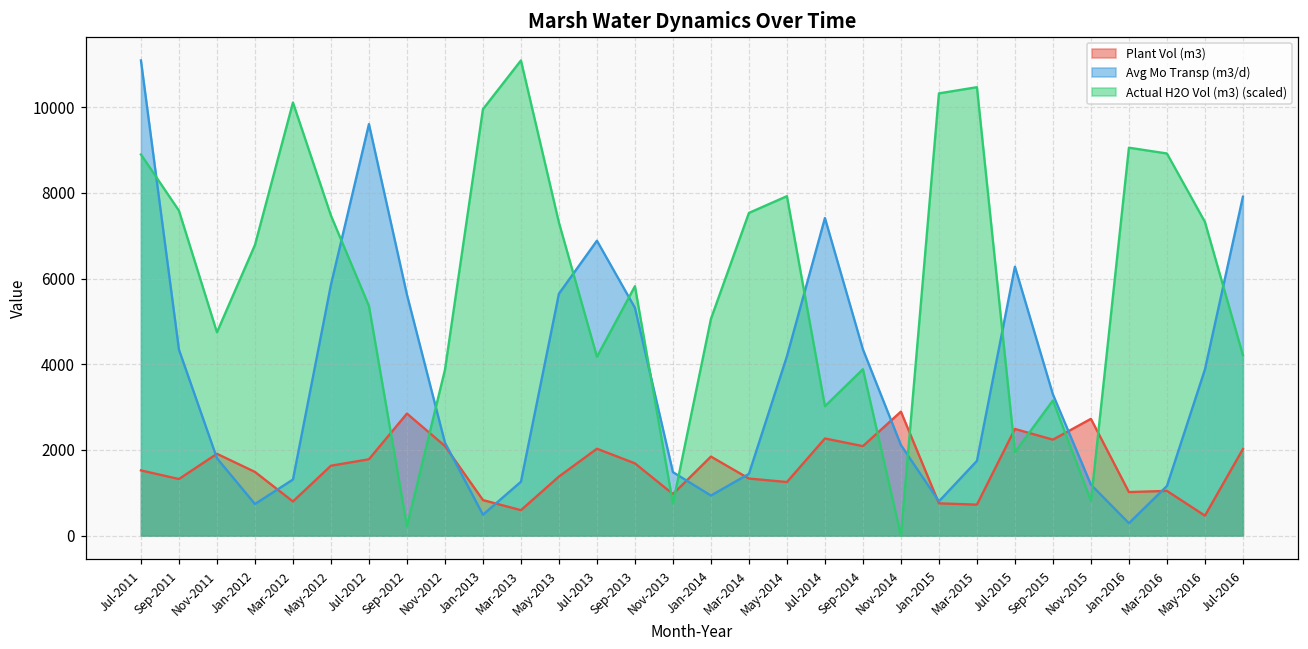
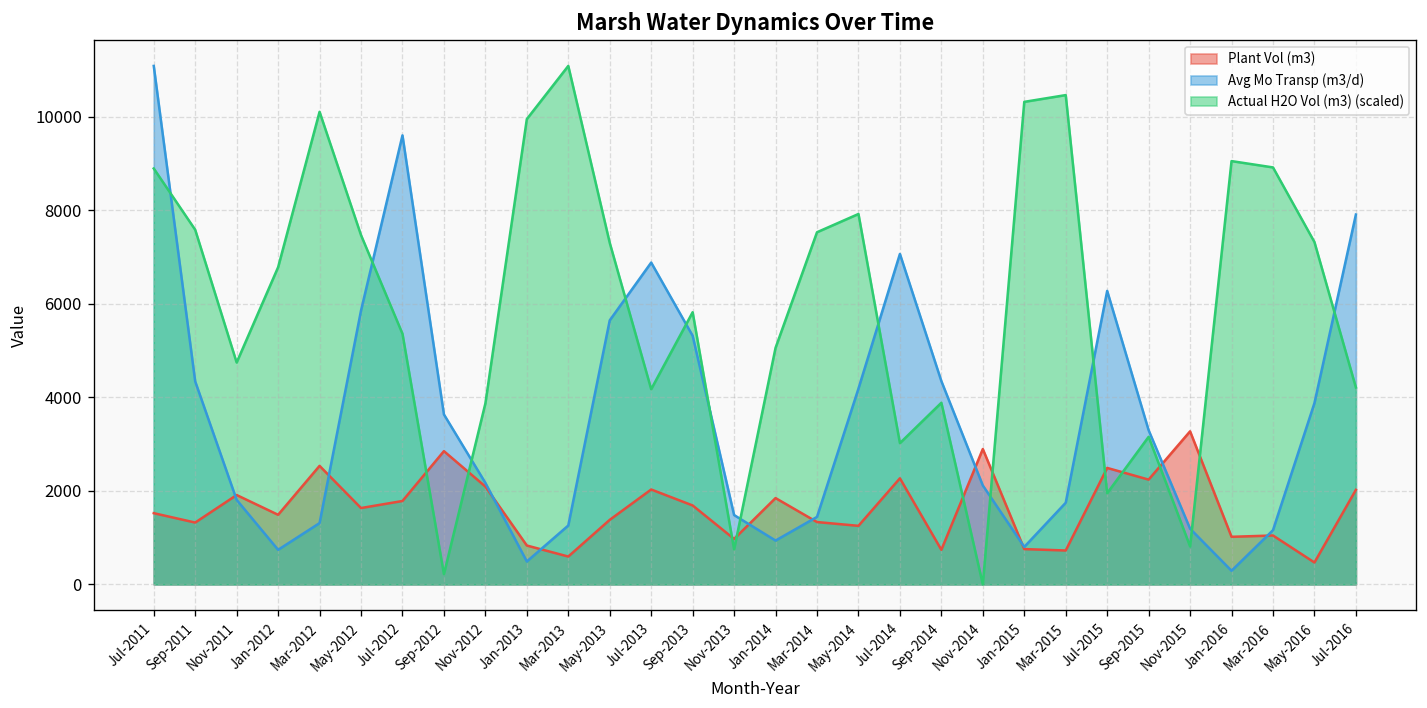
Plant Vol (m3), Mar-2012: 800 -> 2500
Avg Mo Transp (m3/d), Sep-2012: 5600 -> 3600
Avg Mo Transp (m3/d), Jul-2014: 7400 -> 7100
Plant Vol (m3), Sep-2014: 2100 -> 700
Plant Vol (m3), Nov-2015: 2700 -> 3300
